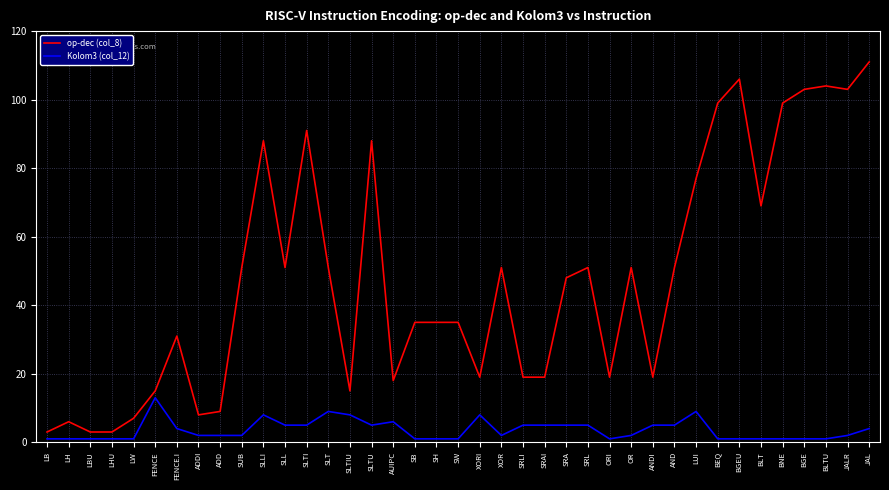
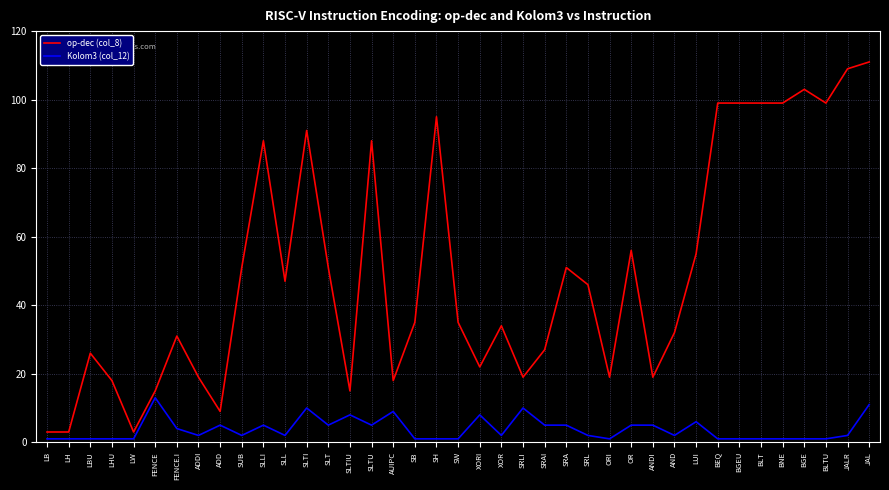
op-dec (col_8), LH: 6 -> 3
op-dec (col_8), LBU: 3 -> 26
op-dec (col_8), LHU: 3 -> 18
op-dec (col_8), LW: 7 -> 3
op-dec (col_8), ADDI: 8 -> 19
Kolom3 (col_12), ADD: 2 -> 5
Kolom3 (col_12), SLLI: 8 -> 5
op-dec (col_8), SLL: 51 -> 47
Kolom3 (col_12), SLL: 5 -> 2
Kolom3 (col_12), SLTI: 5 -> 10
Kolom3 (col_12), SLT: 9 -> 5
Kolom3 (col_12), AUIPC: 6 -> 9
op-dec (col_8), SH: 35 -> 95
op-dec (col_8), XORI: 19 -> 22
op-dec (col_8), XOR: 51 -> 34
Kolom3 (col_12), SRLI: 5 -> 10
op-dec (col_8), SRAI: 19 -> 27
op-dec (col_8), SRA: 48 -> 51
op-dec (col_8), SRL: 51 -> 46
Kolom3 (col_12), SRL: 5 -> 2
op-dec (col_8), OR: 51 -> 56
Kolom3 (col_12), OR: 2 -> 5
op-dec (col_8), AND: 51 -> 32
Kolom3 (col_12), AND: 5 -> 2
op-dec (col_8), LUI: 77 -> 55
Kolom3 (col_12), LUI: 9 -> 6
op-dec (col_8), BGEU: 106 -> 99
op-dec (col_8), BLT: 69 -> 99
op-dec (col_8), BLTU: 104 -> 99
op-dec (col_8), JALR: 103 -> 109
Kolom3 (col_12), JAL: 4 -> 11
